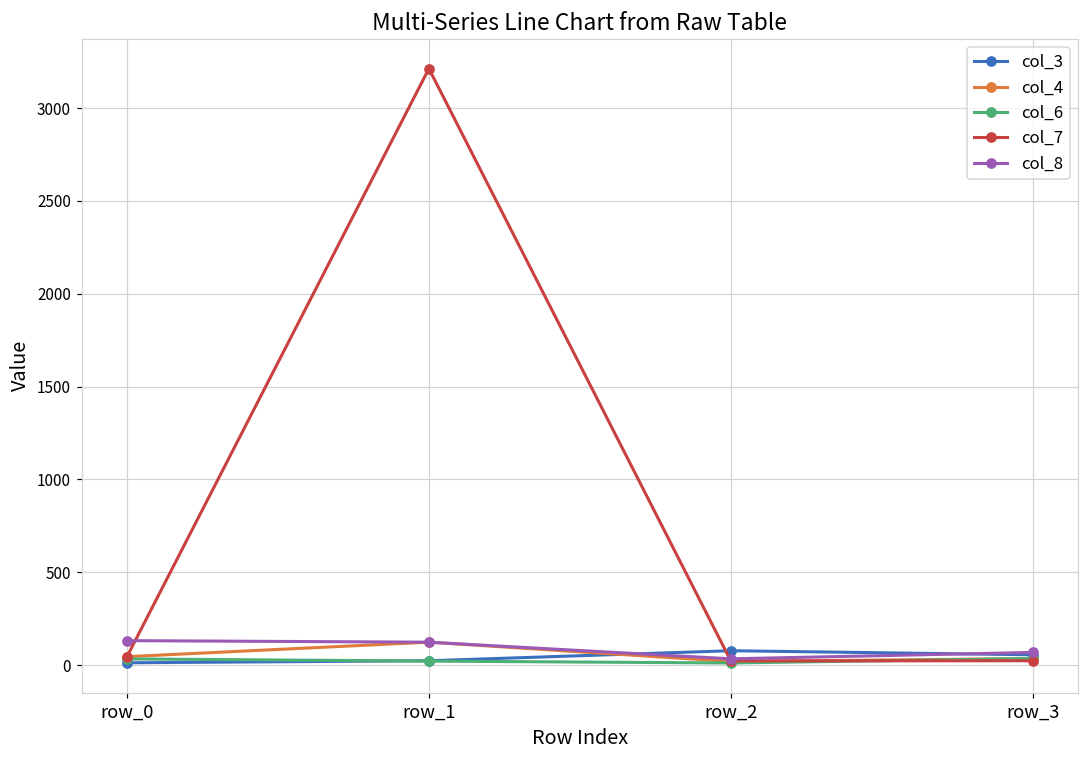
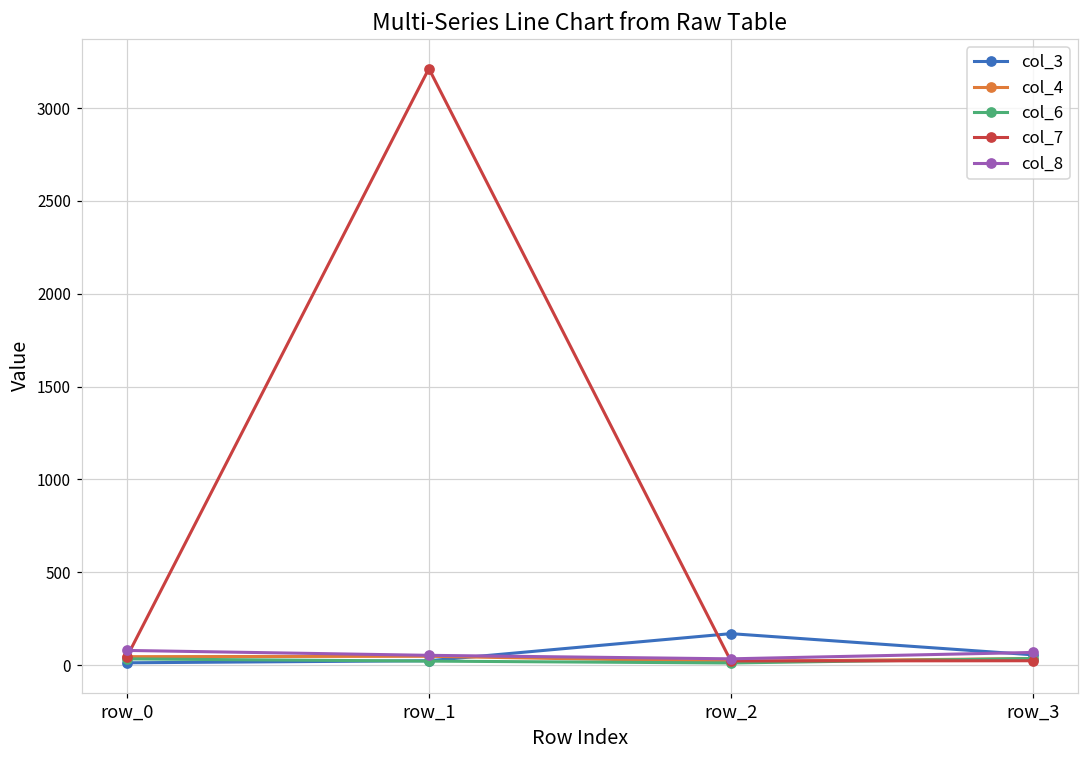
col_8, row_0: 130 -> 80
col_4, row_1: 120 -> 50
col_8, row_1: 120 -> 50
col_3, row_2: 80 -> 170
